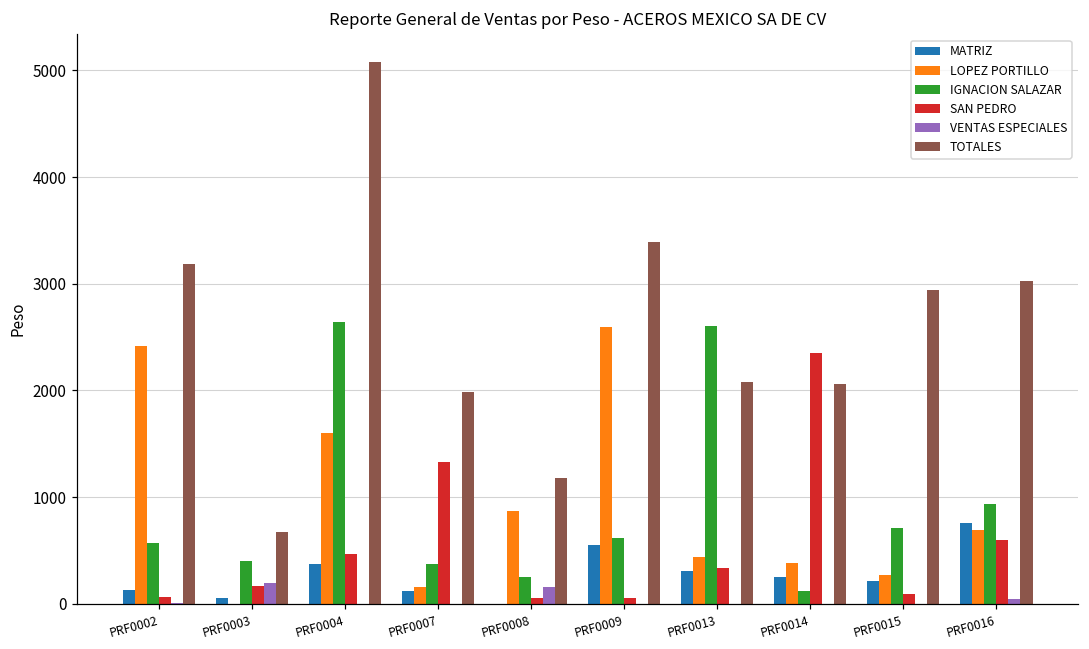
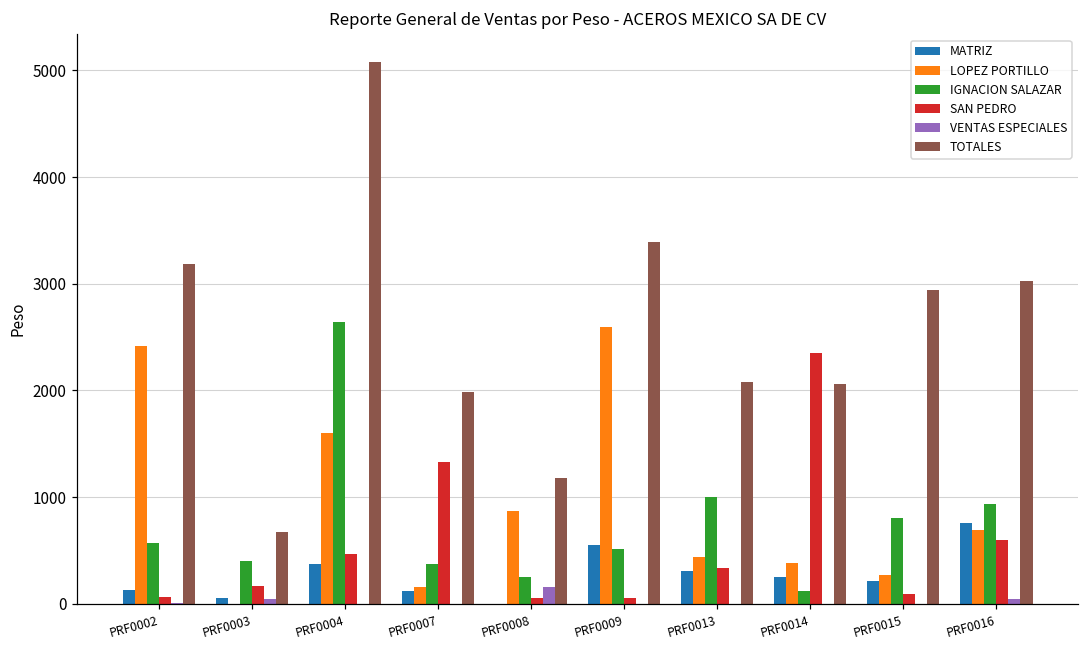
VENTAS ESPECIALES, PRF0003: 200 -> 0
IGNACION SALAZAR, PRF0009: 600 -> 500
IGNACION SALAZAR, PRF0013: 2600 -> 1000
IGNACION SALAZAR, PRF0015: 700 -> 800
